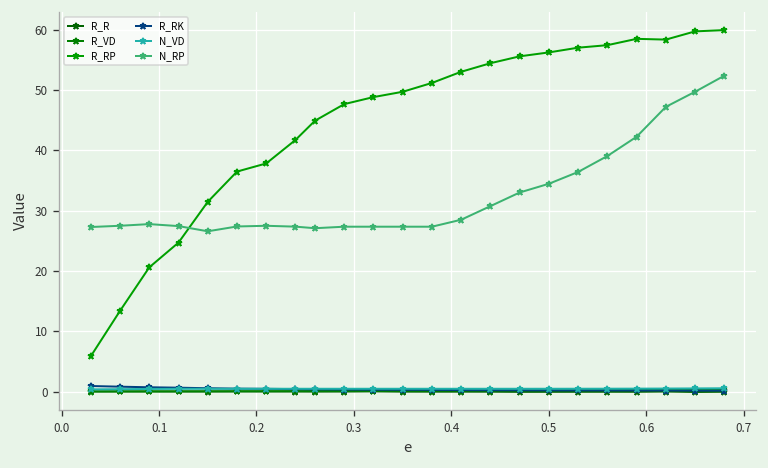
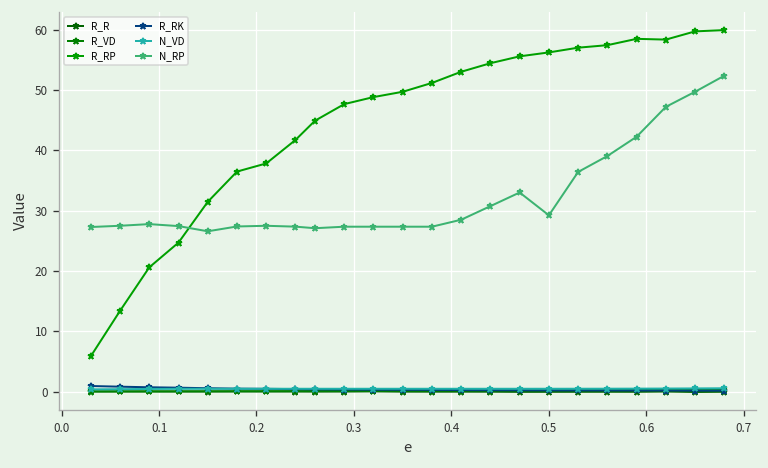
N_RP, 0.5: 34 -> 29
